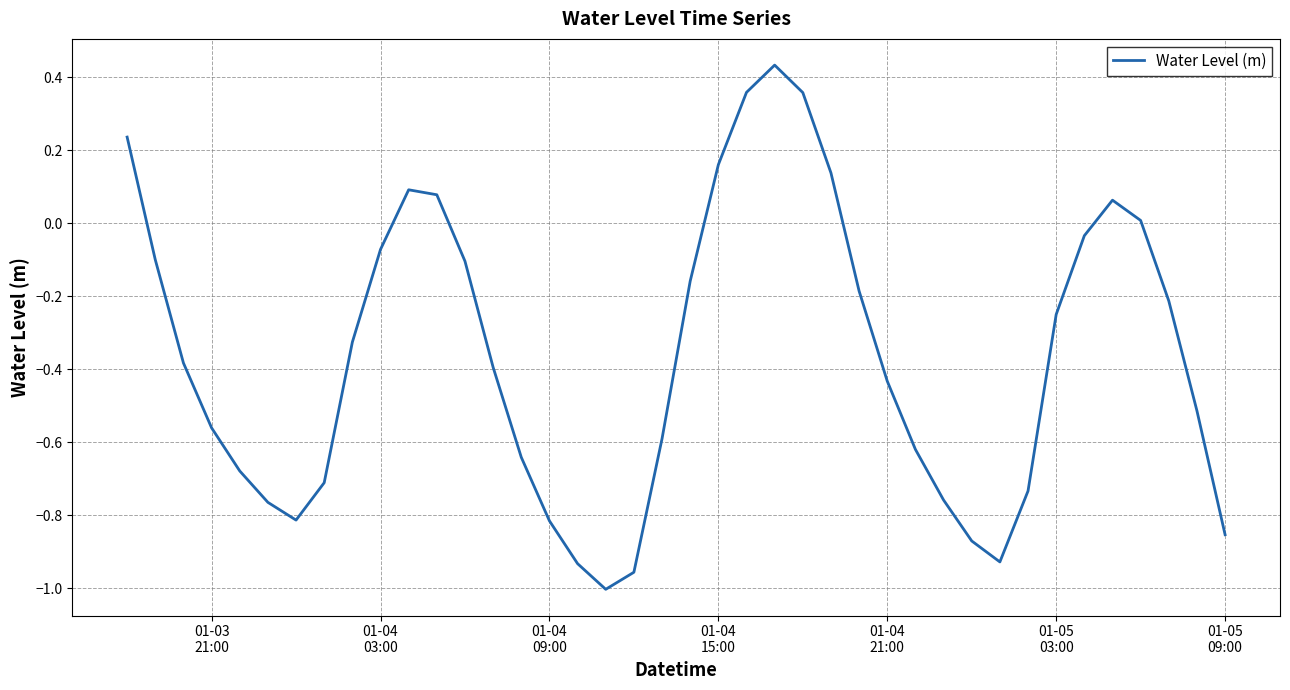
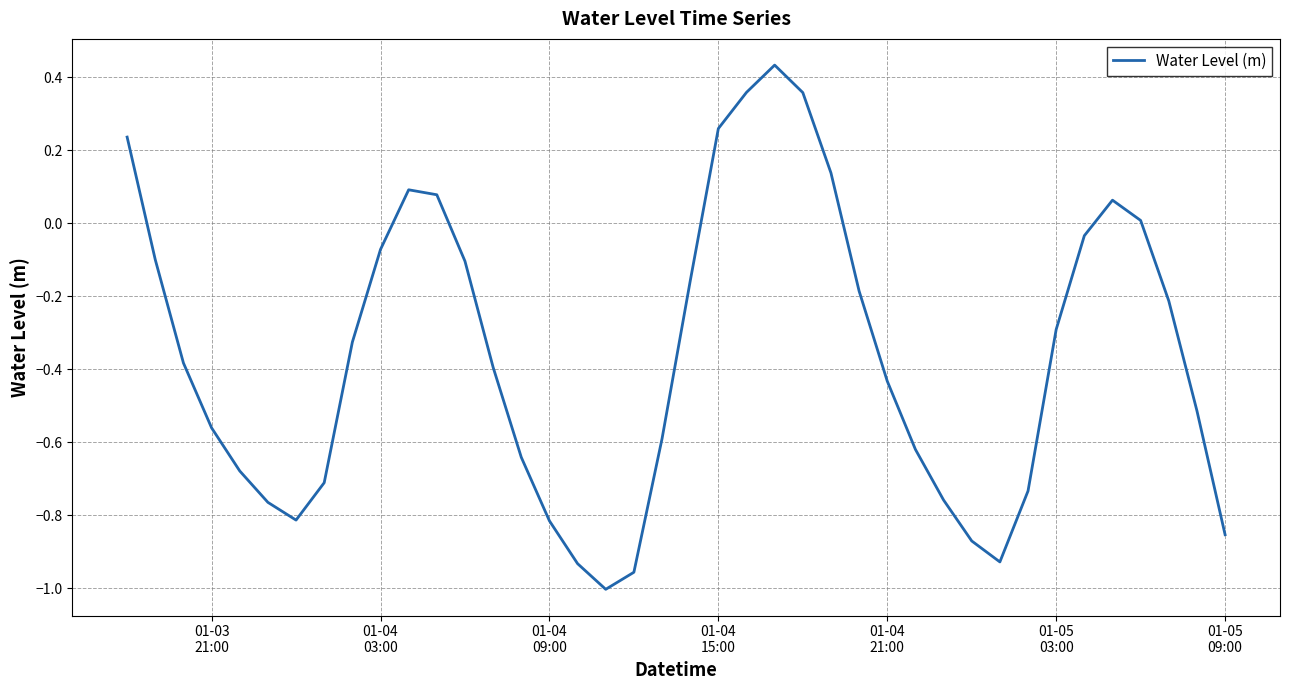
01-04 15:00: 0.16 -> 0.26
01-05 03:00: -0.25 -> -0.29
